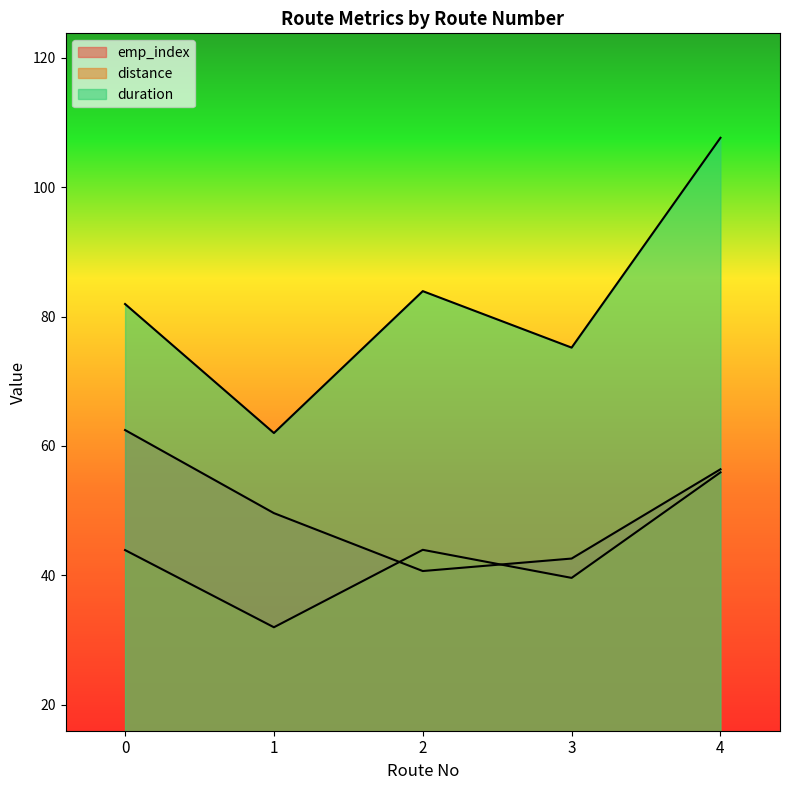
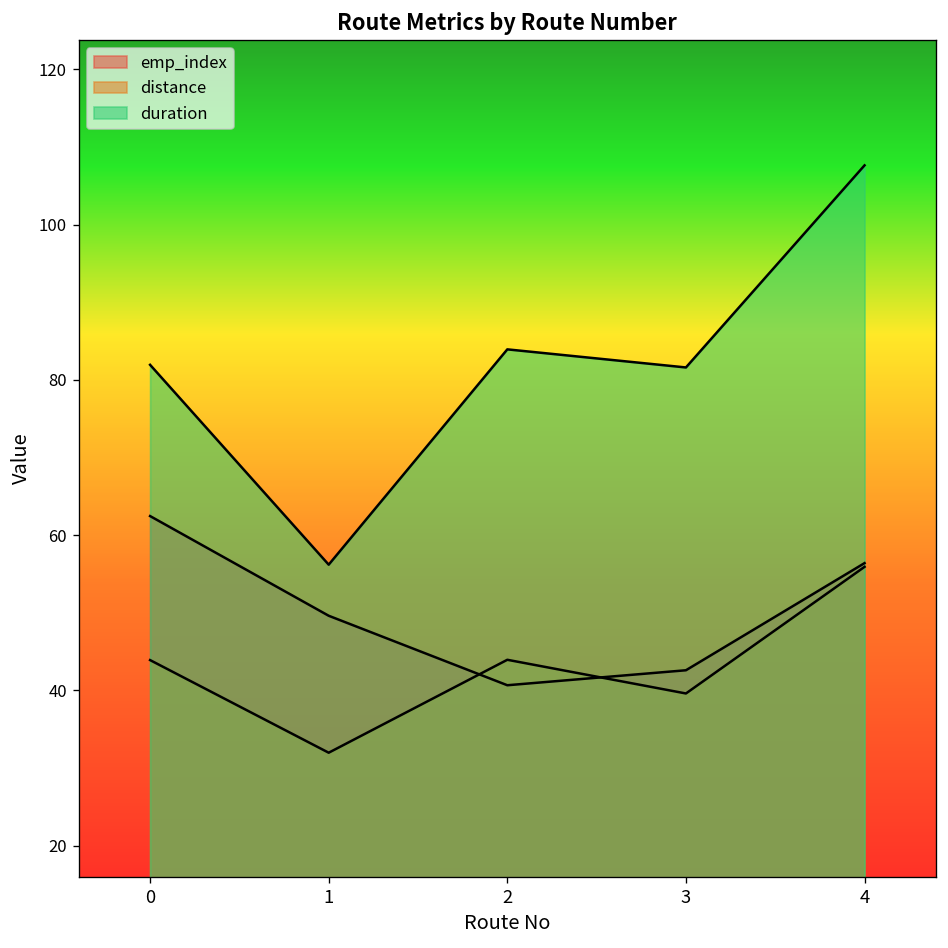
duration, 1: 62 -> 56
duration, 3: 75 -> 82
